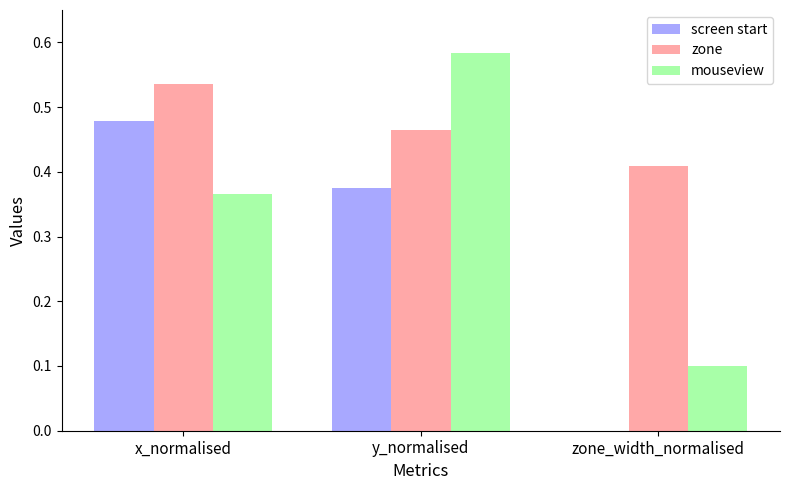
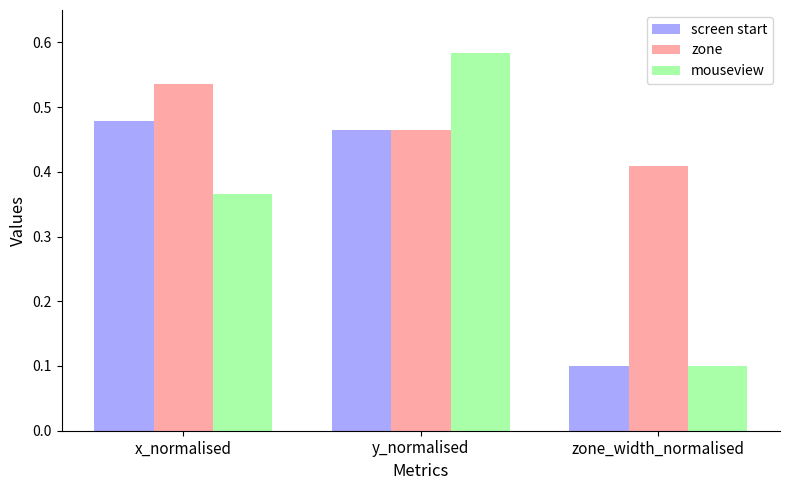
screen start, y_normalised: 0.37 -> 0.46
screen start, zone_width_normalised: 0.0 -> 0.1
